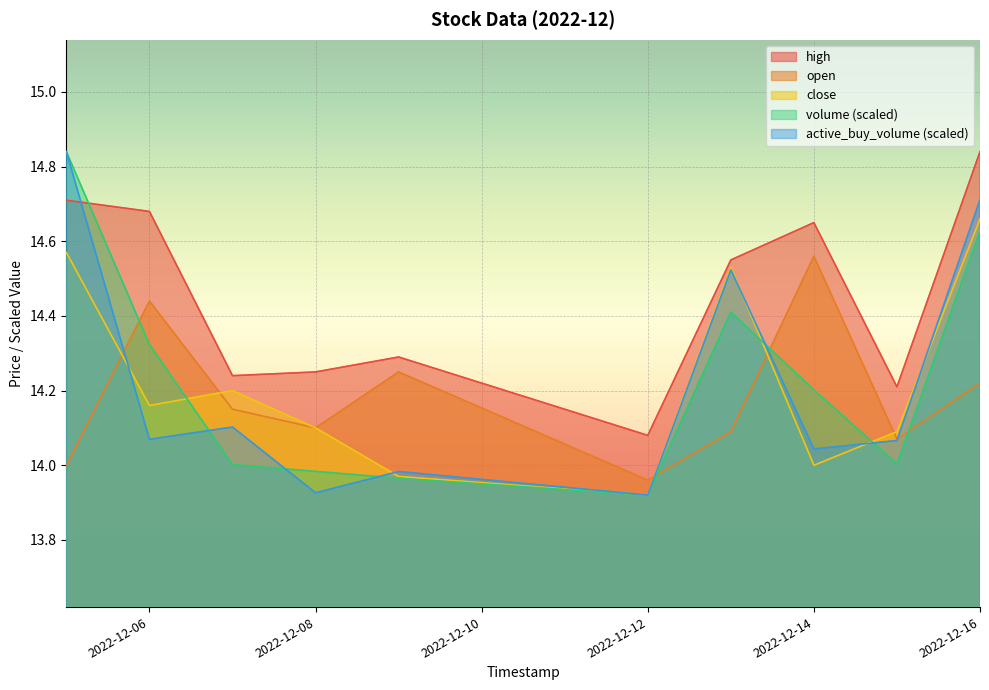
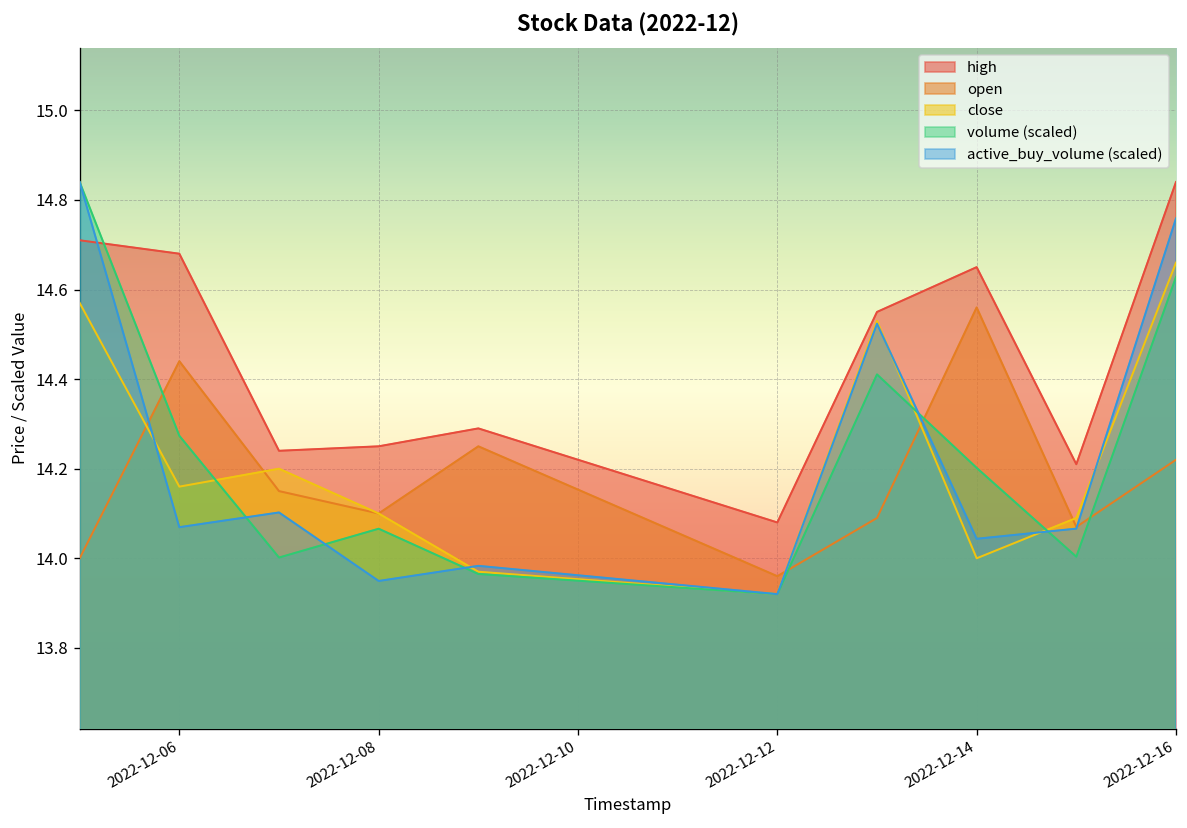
volume (scaled), 2022-12-06: 14.32 -> 14.27
volume (scaled), 2022-12-08: 13.98 -> 14.07
active_buy_volume (scaled), 2022-12-08: 13.93 -> 13.95
active_buy_volume (scaled), 2022-12-16: 14.71 -> 14.76
